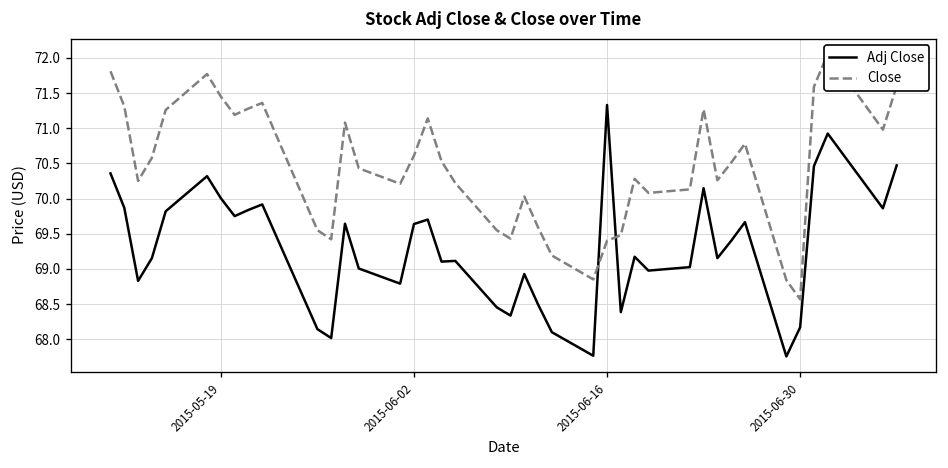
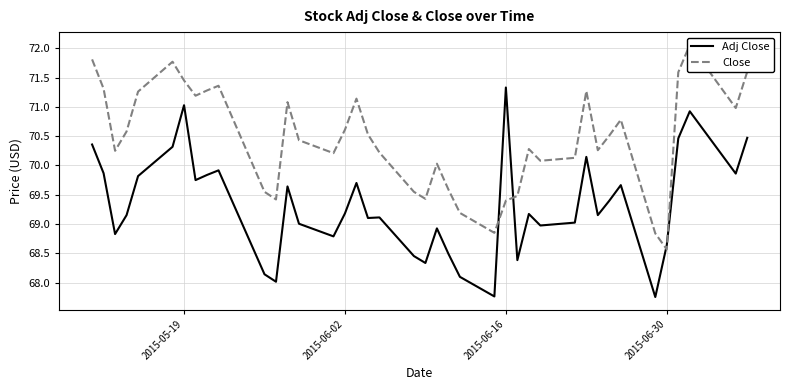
Adj Close, 2015-05-19: 70.0 -> 71.0
Adj Close, 2015-06-02: 69.6 -> 69.2
Adj Close, 2015-06-30: 68.2 -> 68.6
